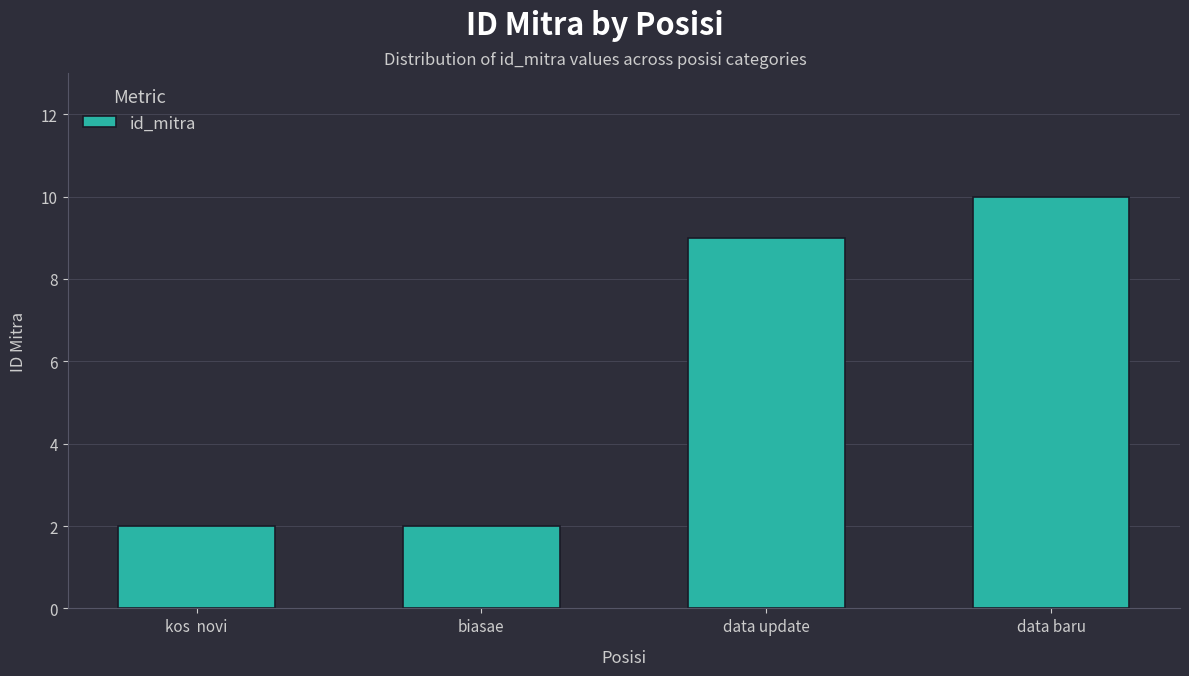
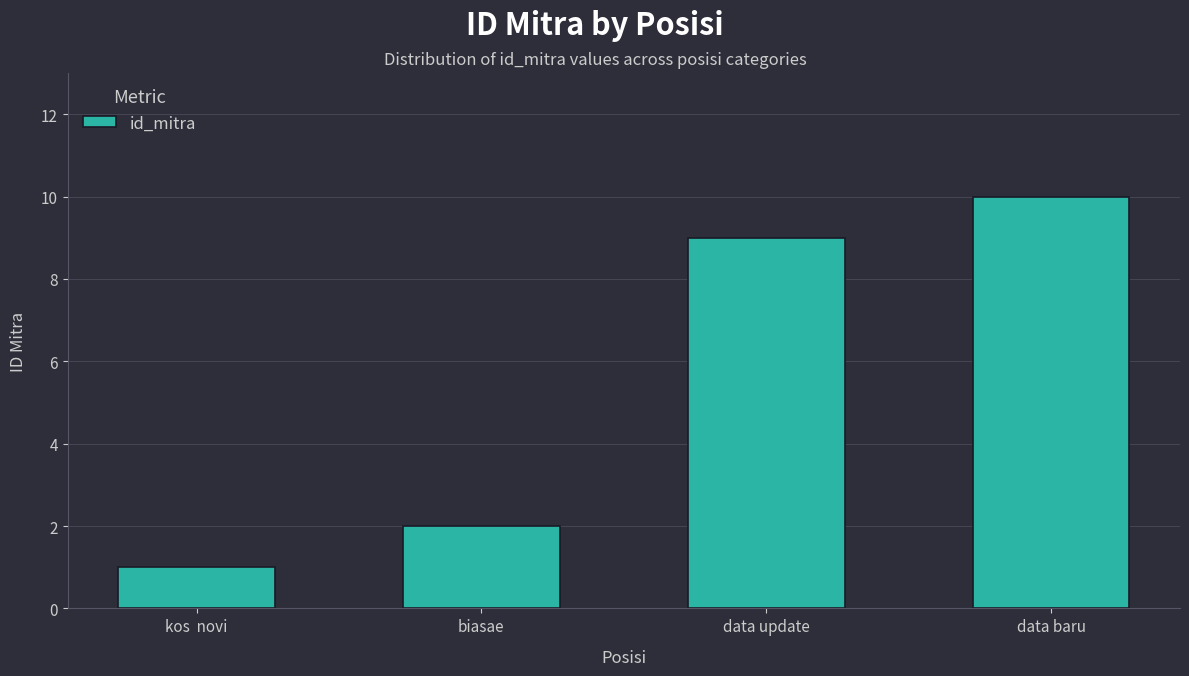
kos novi: 2 -> 1
